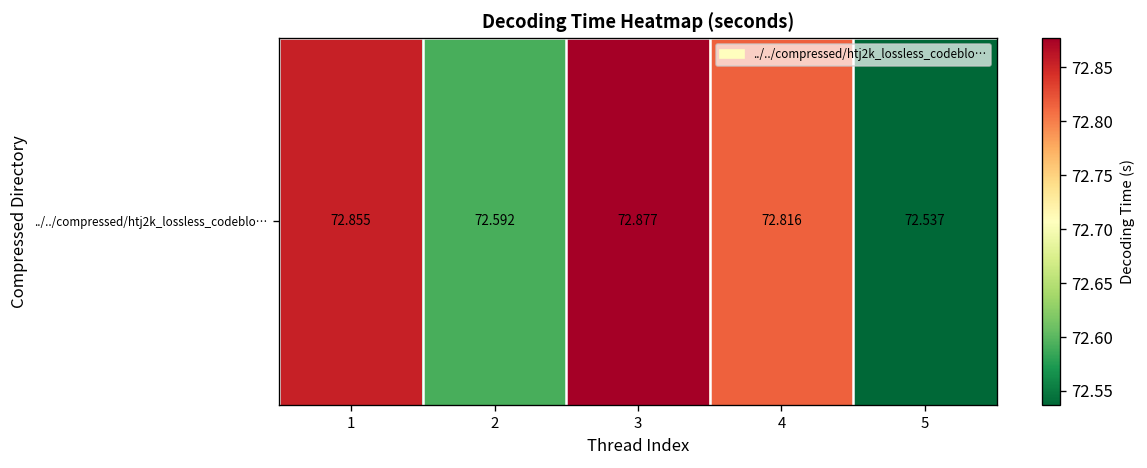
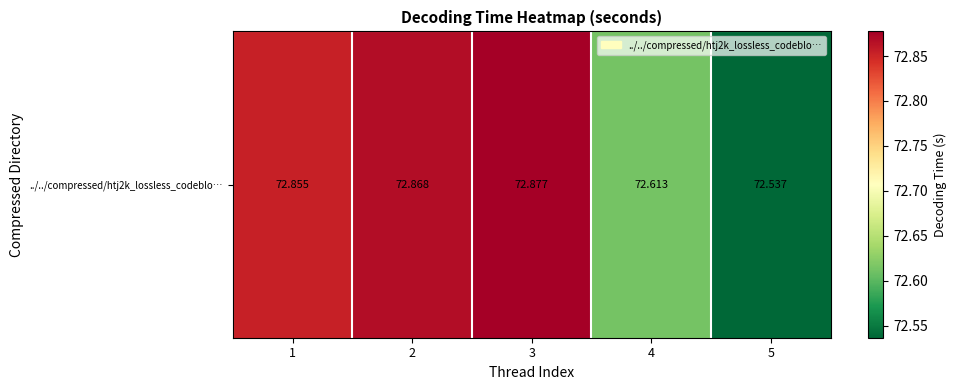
../../compressed/htj2k_lossless_codeblo…, 2: 72.592 -> 72.868
../../compressed/htj2k_lossless_codeblo…, 4: 72.816 -> 72.613
